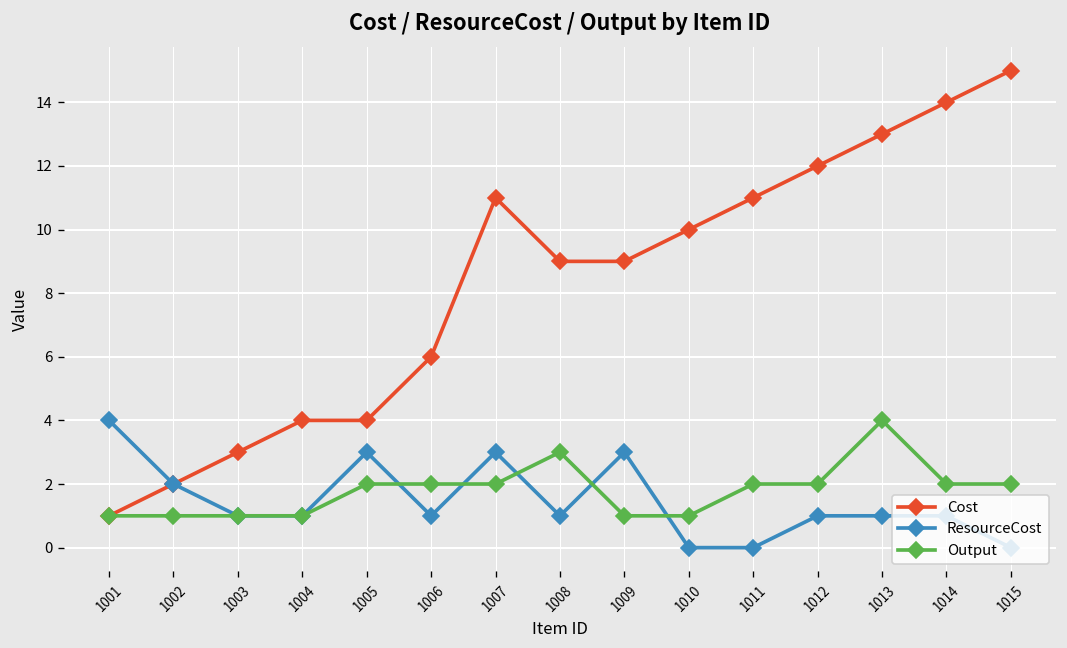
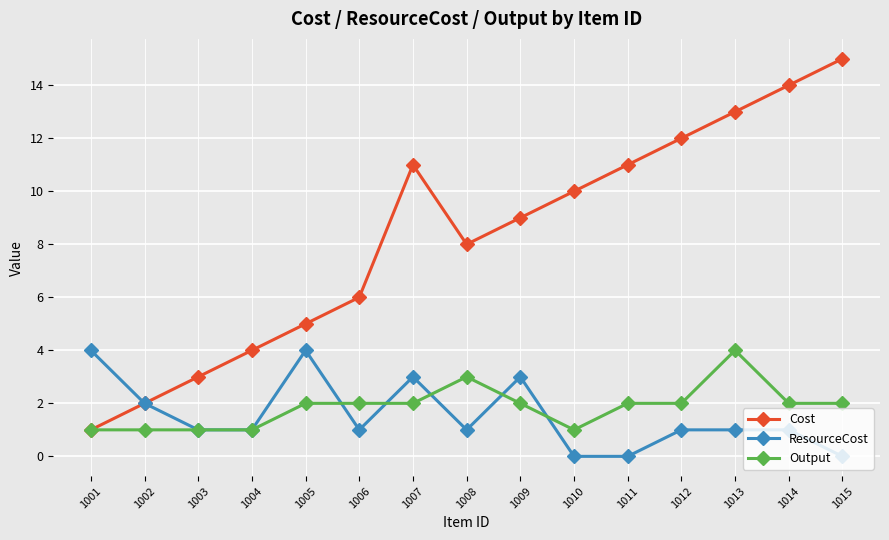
Cost, 1005: 4 -> 5
ResourceCost, 1005: 3 -> 4
Cost, 1008: 9 -> 8
Output, 1009: 1 -> 2
